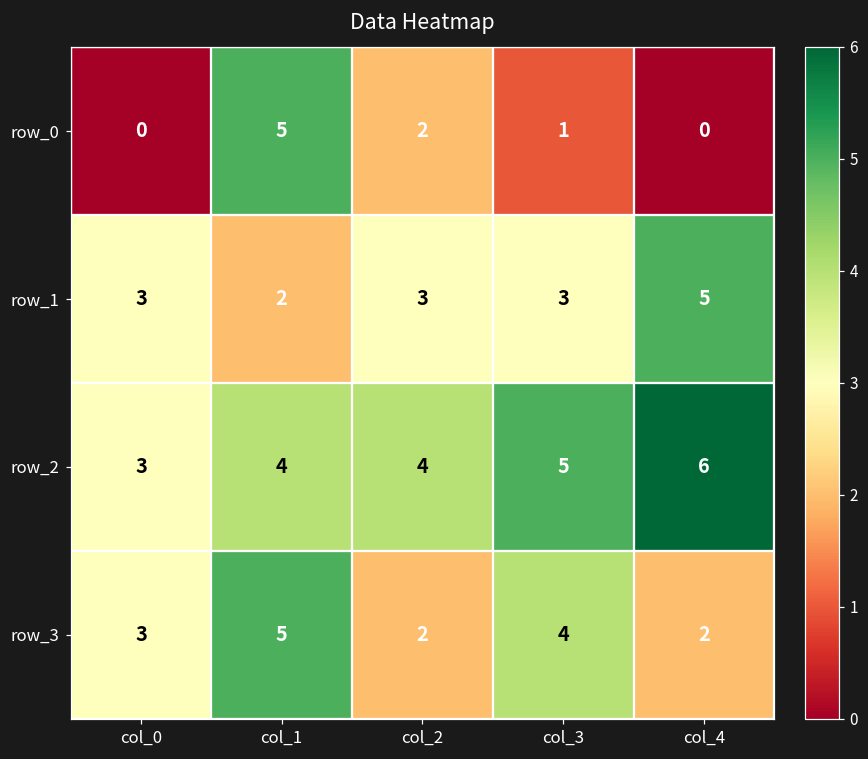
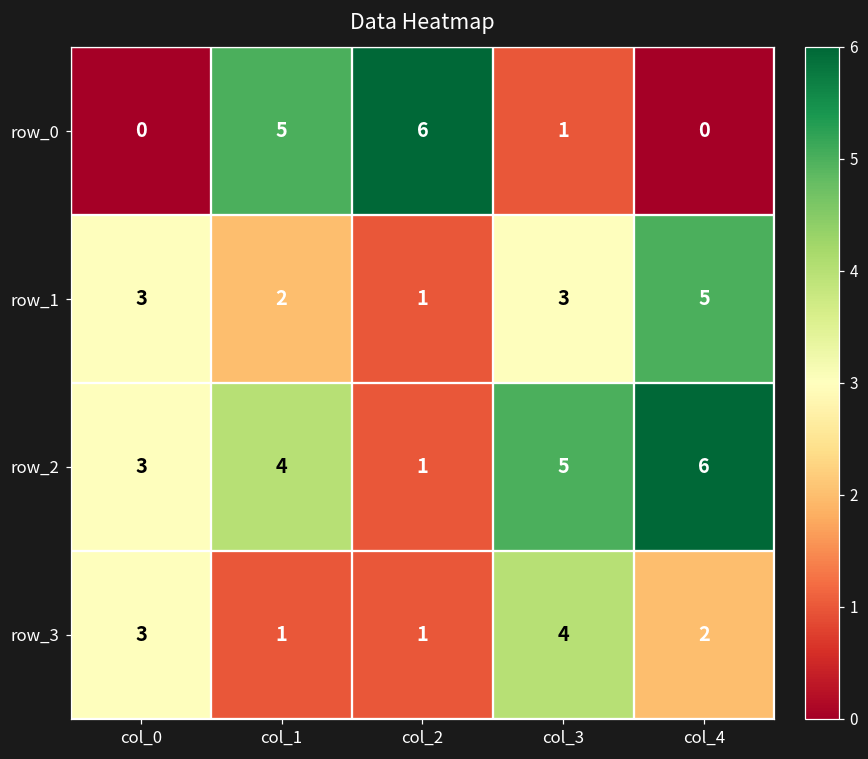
row_0, col_2: 2 -> 6
row_1, col_2: 3 -> 1
row_2, col_2: 4 -> 1
row_3, col_1: 5 -> 1
row_3, col_2: 2 -> 1
